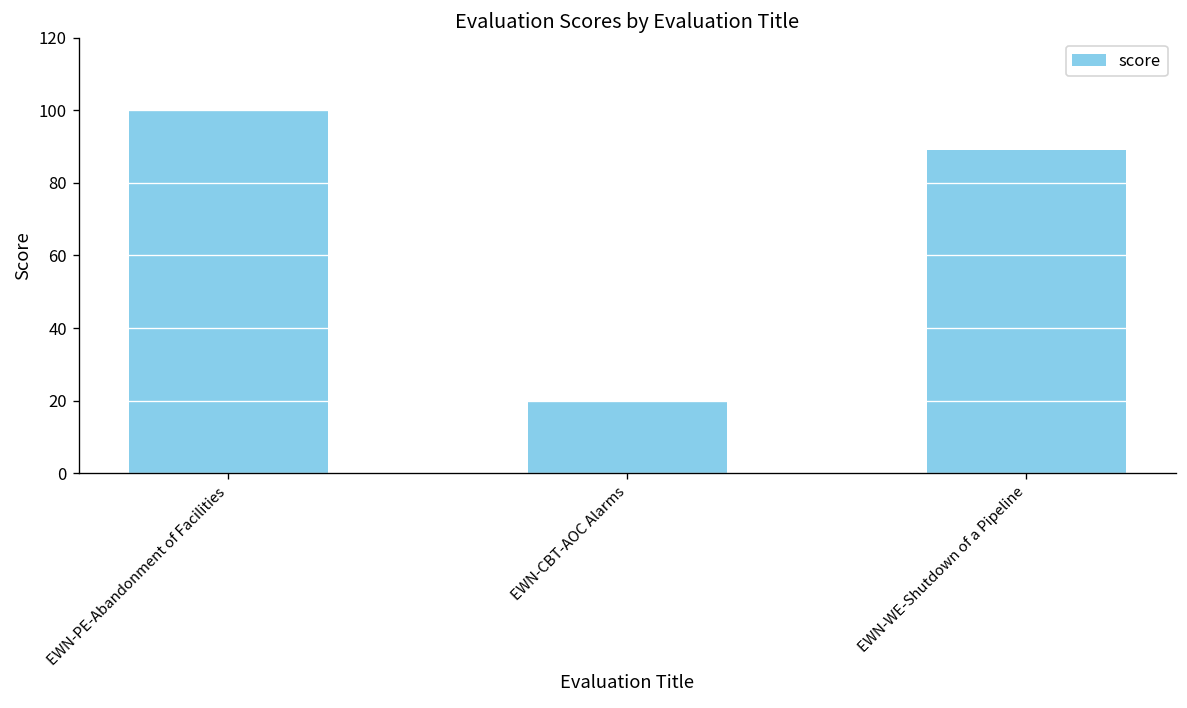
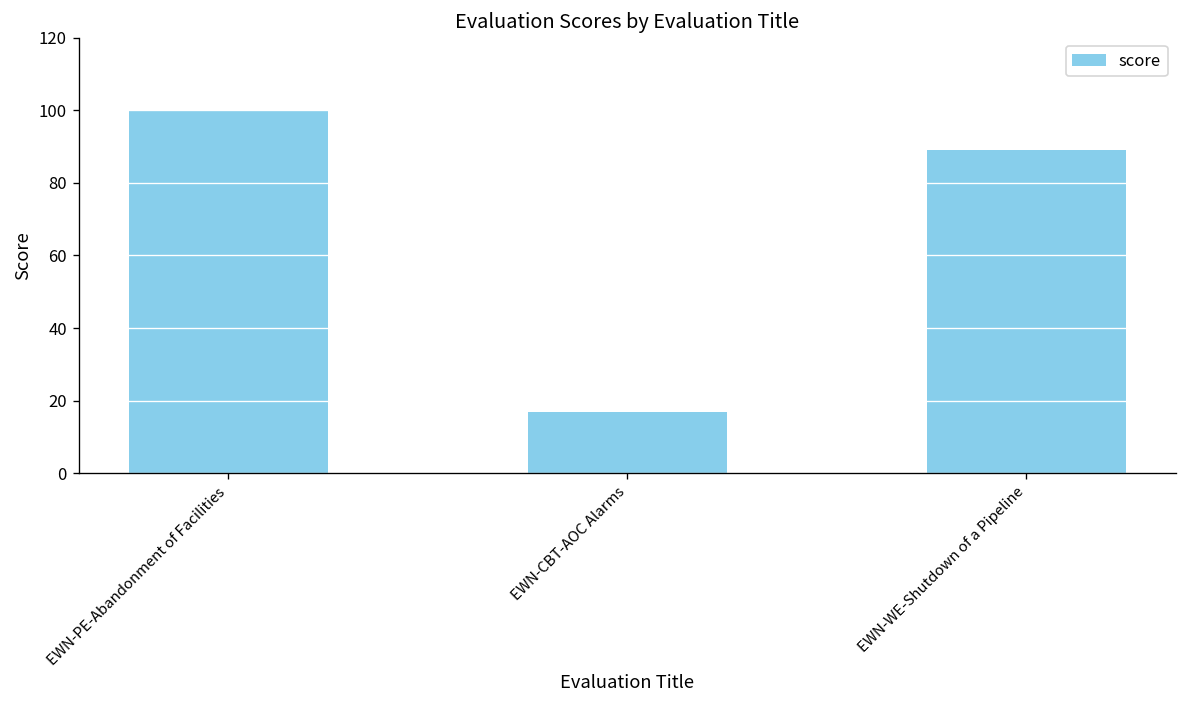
EWN-CBT-AOC Alarms: 20 -> 17
